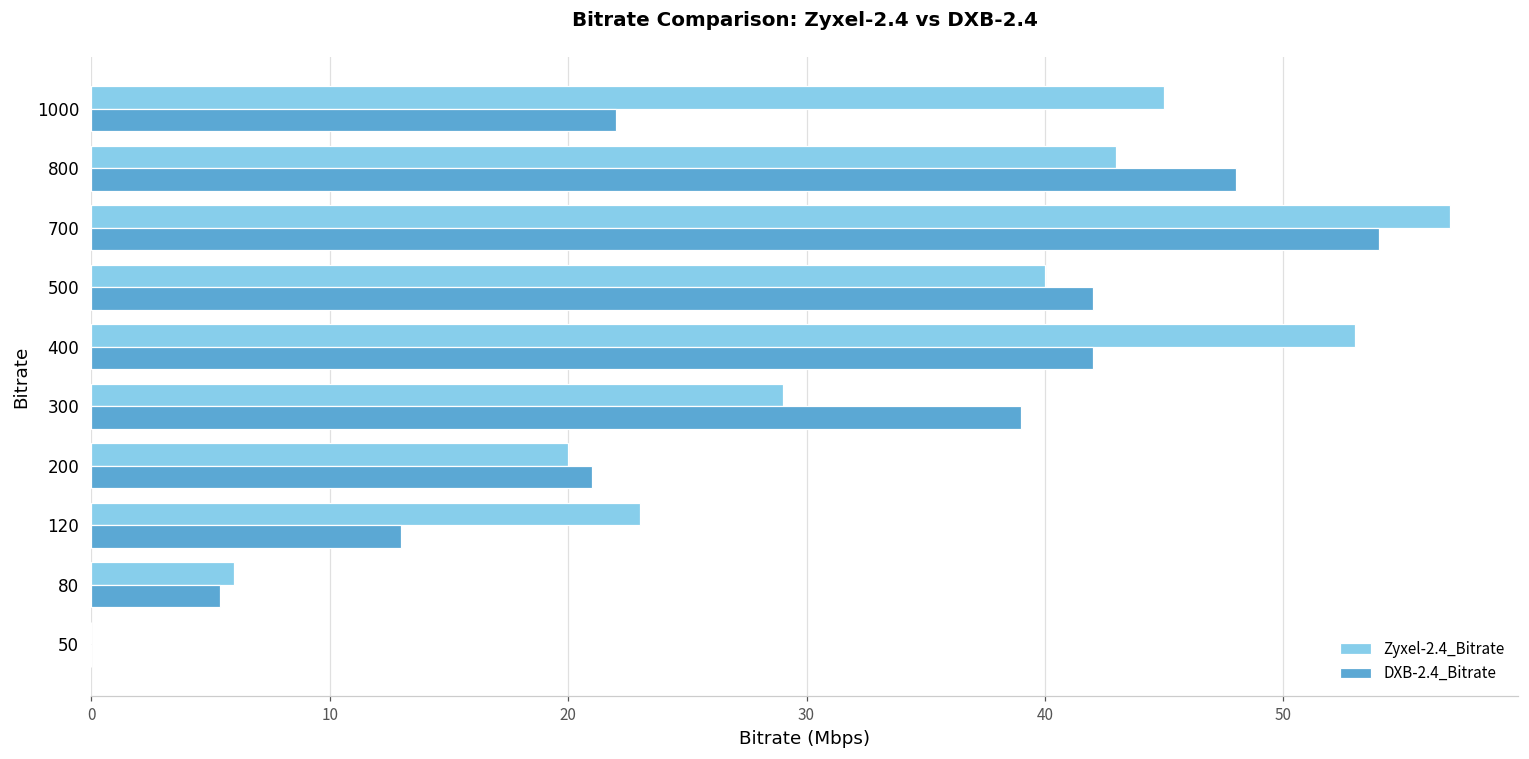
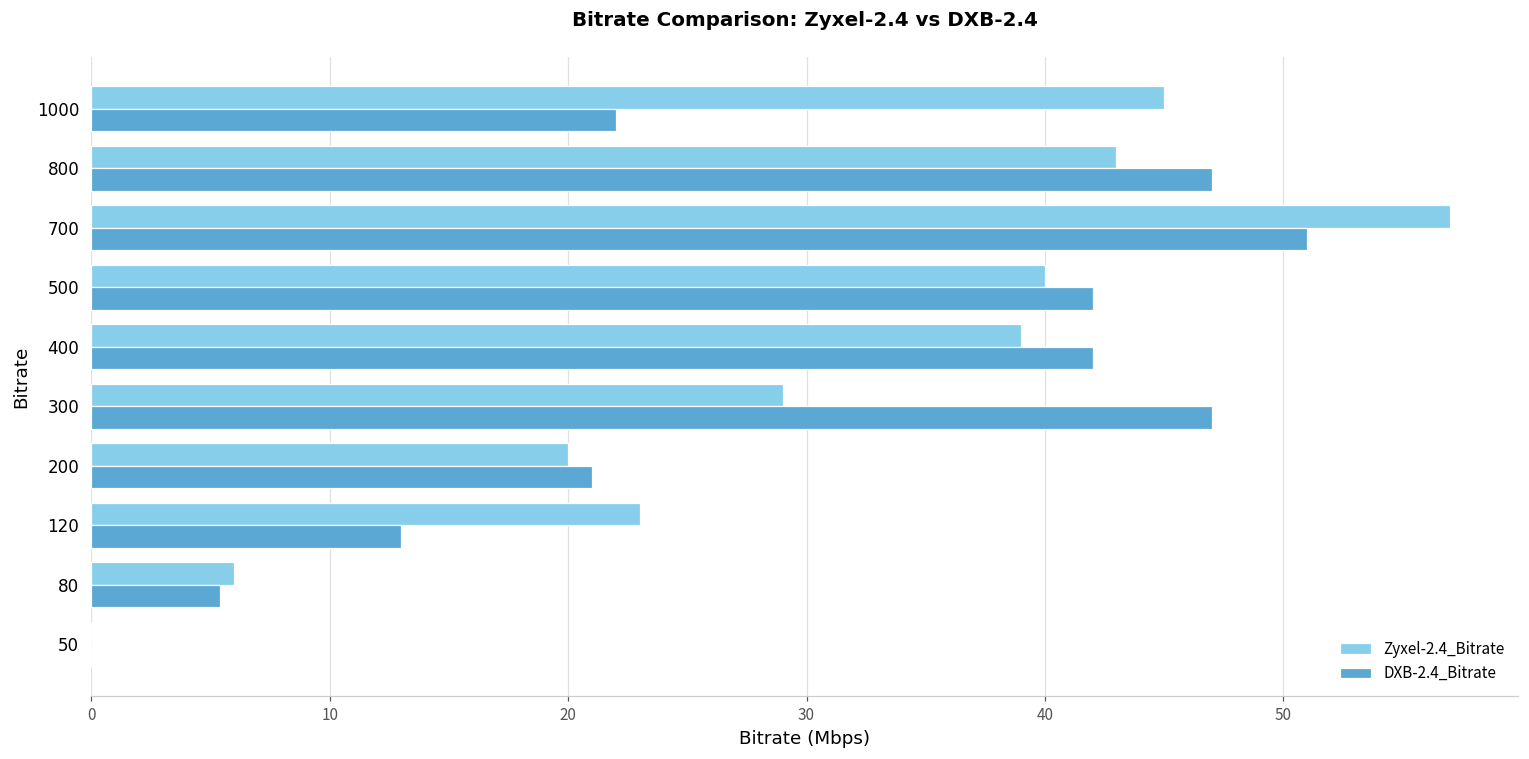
DXB-2.4_Bitrate, 800: 48 -> 47
DXB-2.4_Bitrate, 700: 54 -> 51
Zyxel-2.4_Bitrate, 400: 53 -> 39
DXB-2.4_Bitrate, 300: 39 -> 47
